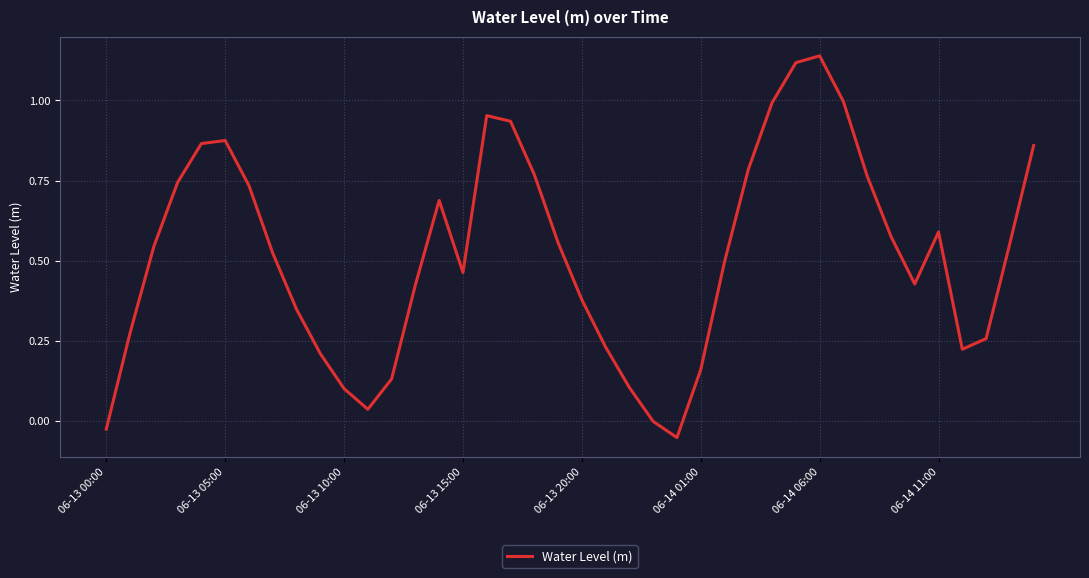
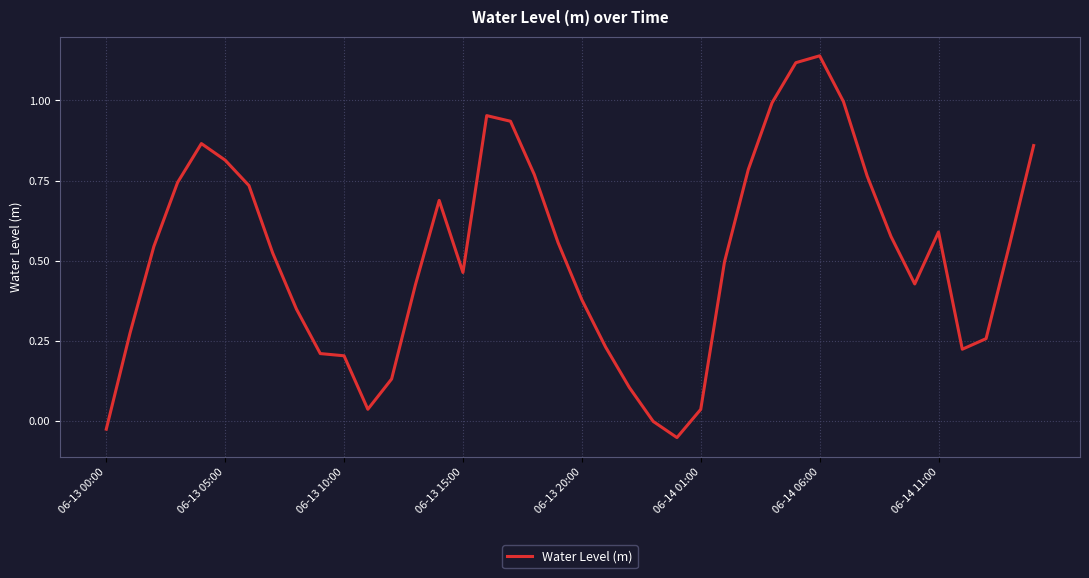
06-13 05:00: 0.87 -> 0.81
06-13 10:00: 0.10 -> 0.20
06-14 01:00: 0.16 -> 0.04
